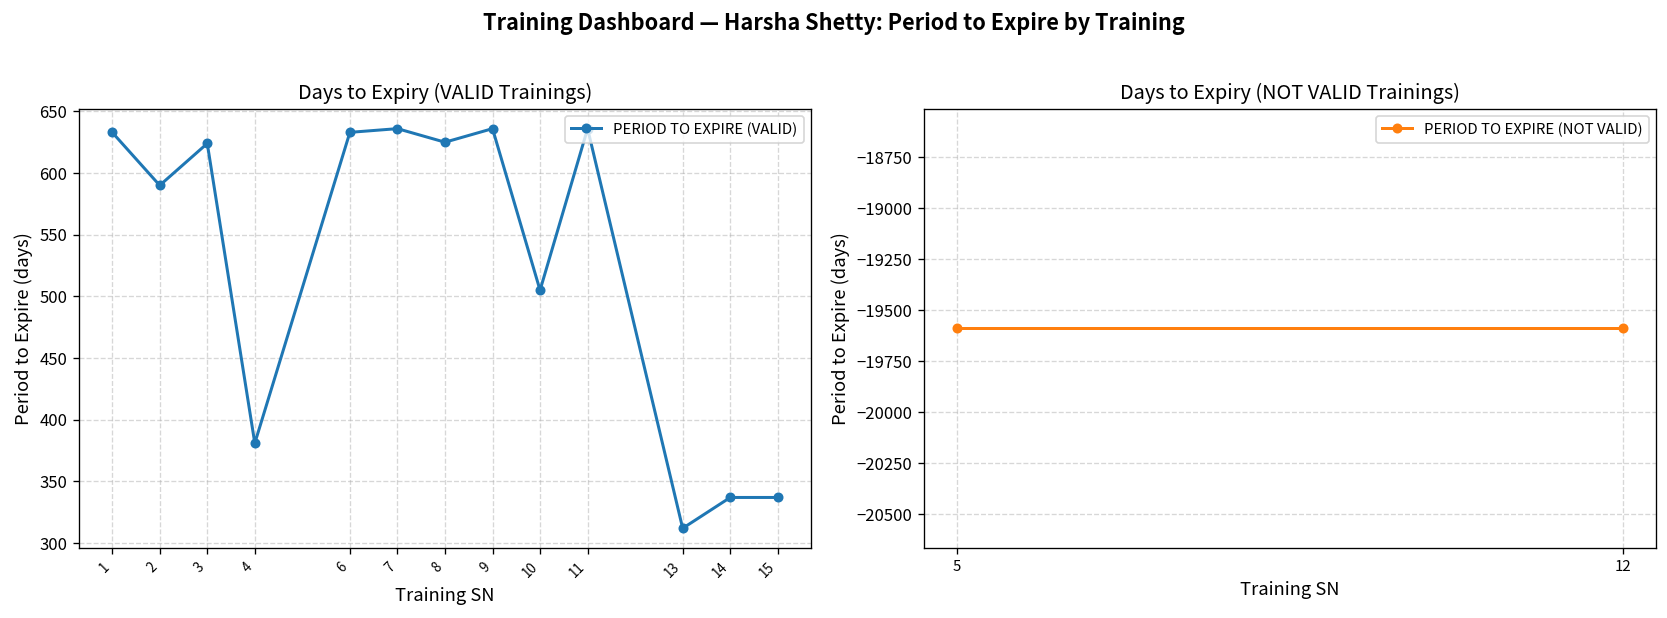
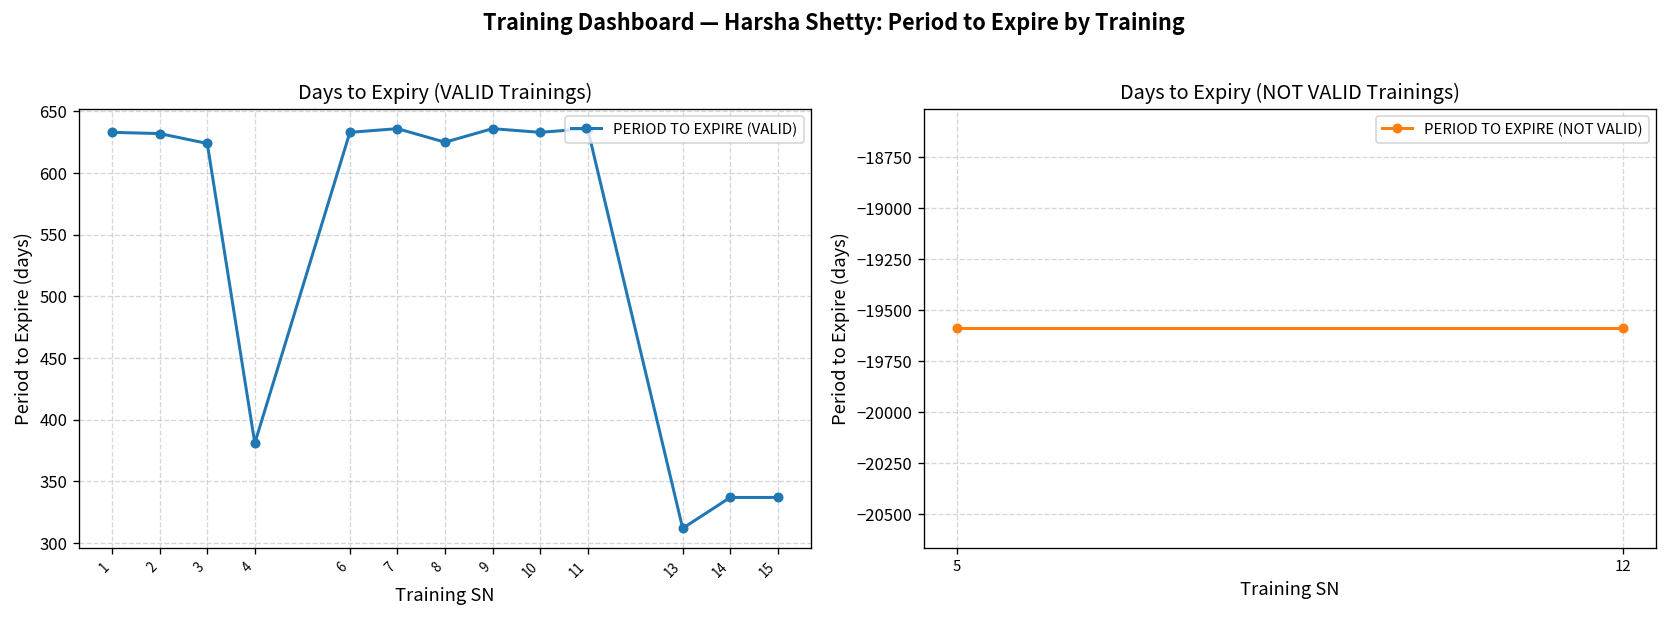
Days to Expiry (VALID Trainings), 2: 590 -> 632
Days to Expiry (VALID Trainings), 10: 505 -> 633
